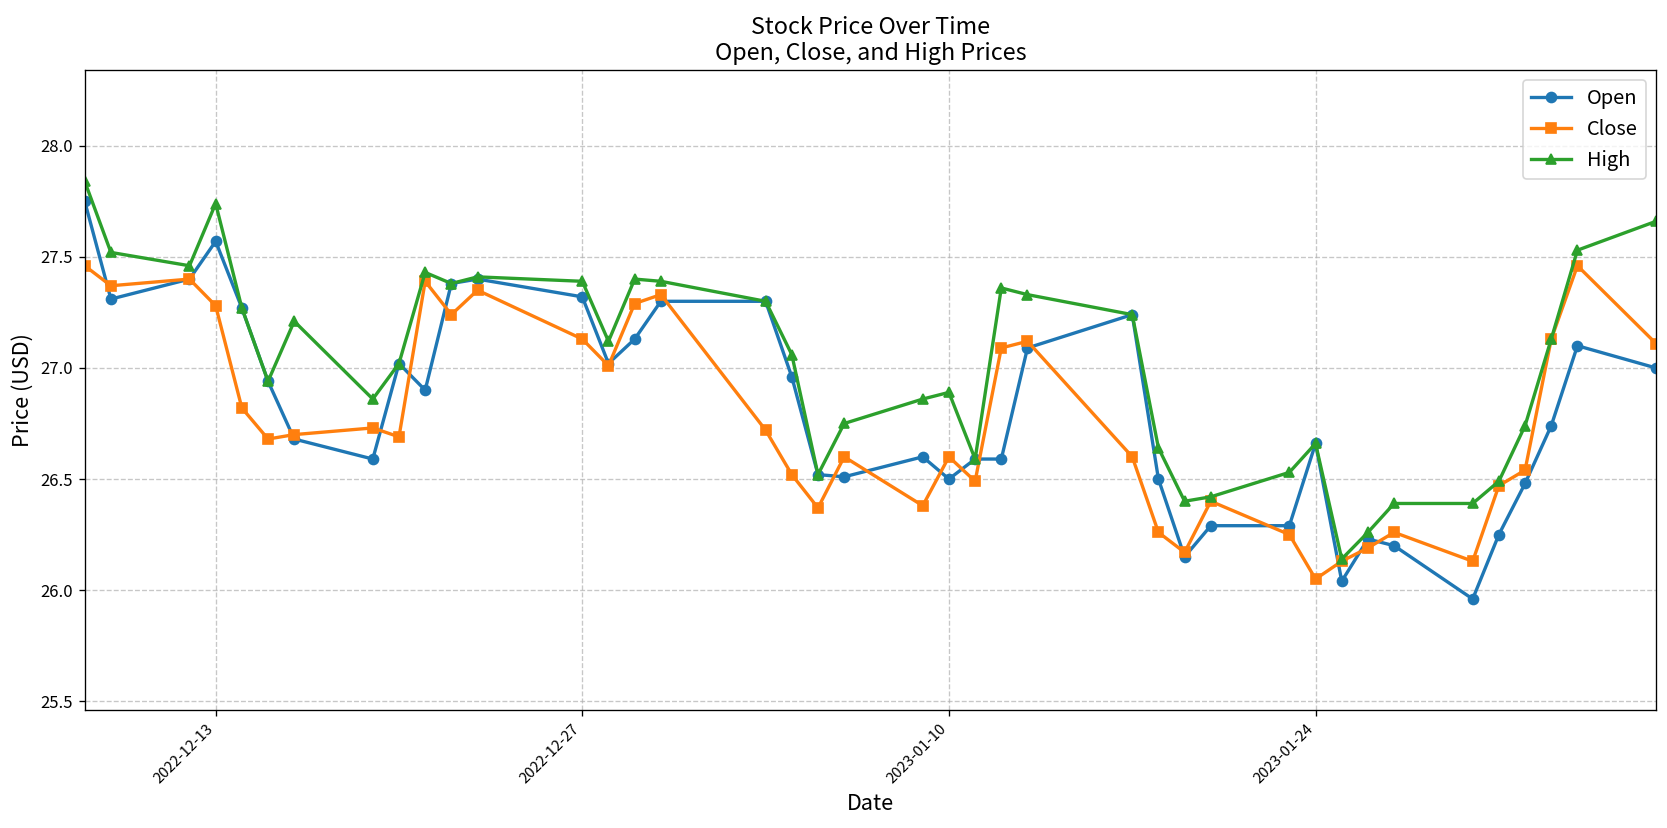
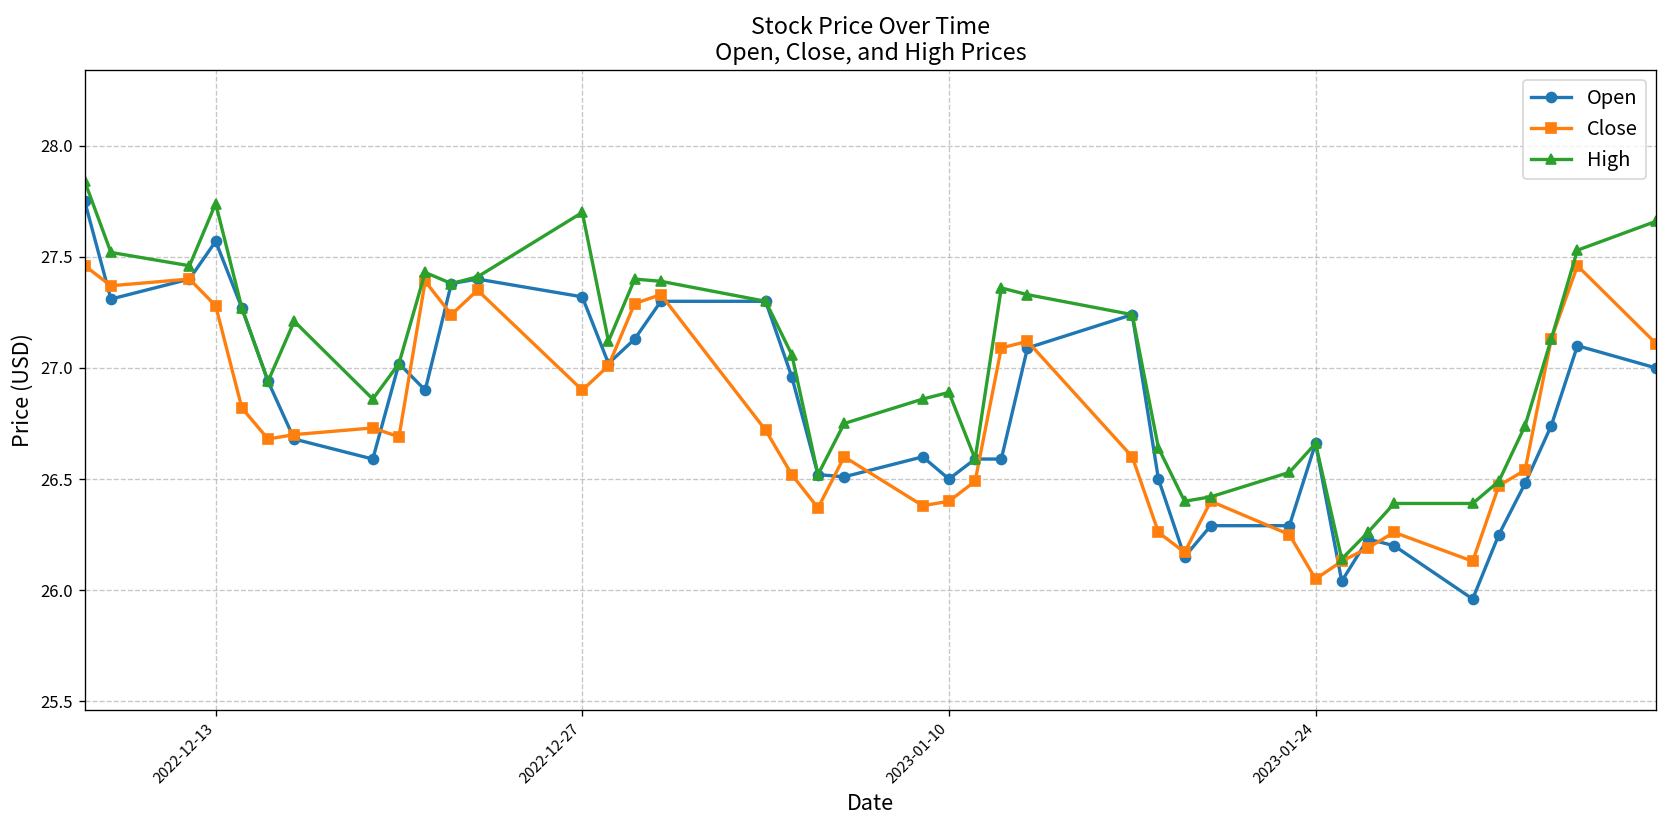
Close, 2022-12-27: 27.13 -> 26.90
High, 2022-12-27: 27.39 -> 27.70
Close, 2023-01-10: 26.6 -> 26.4
